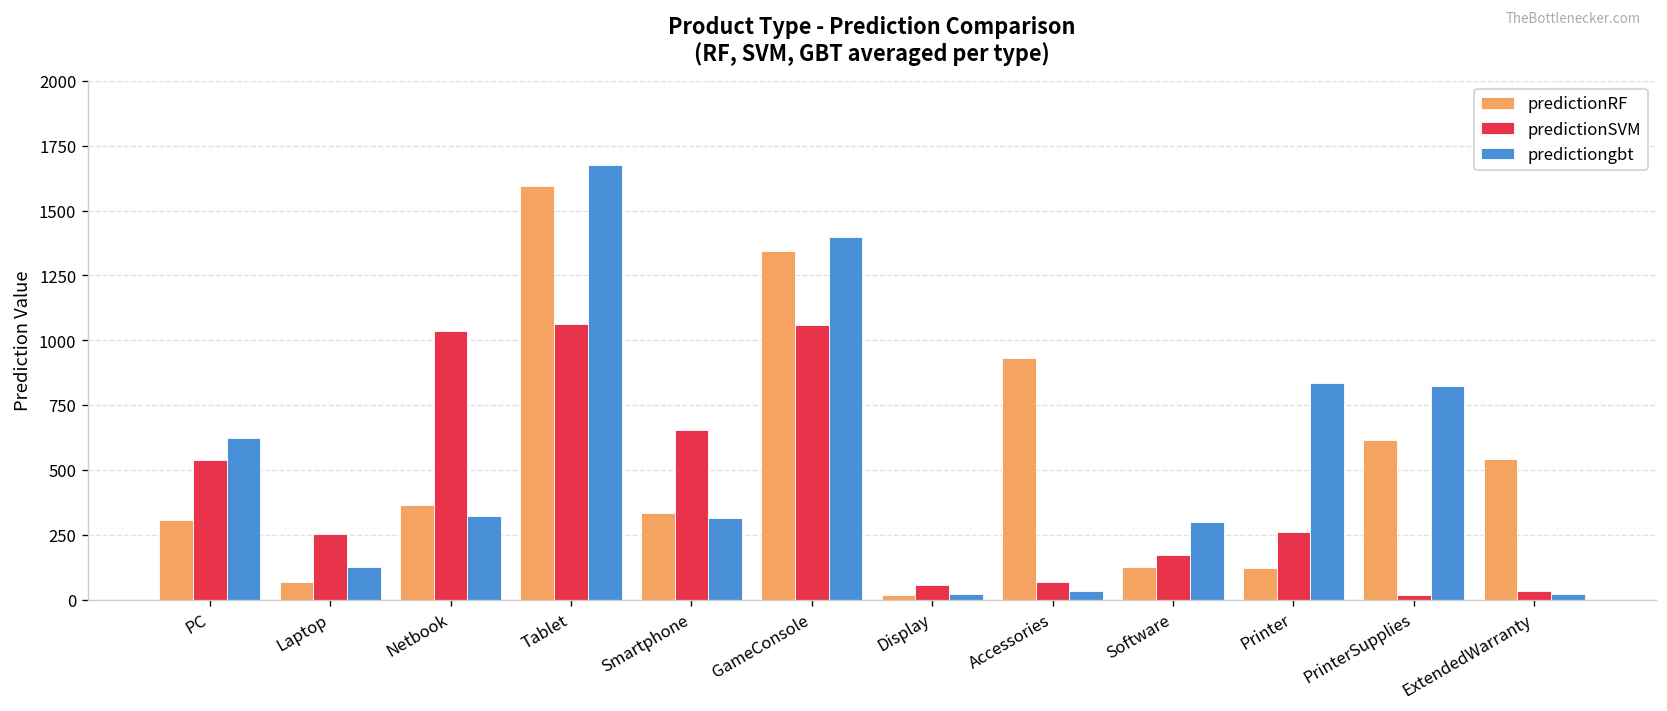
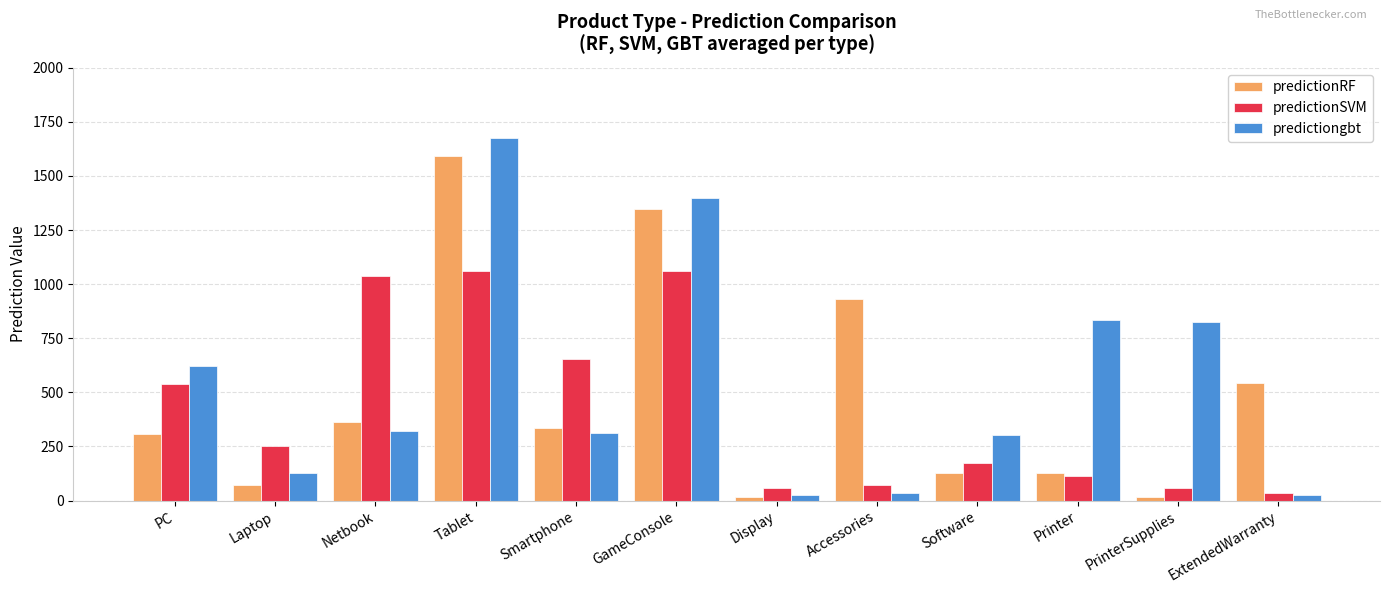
predictionSVM, Printer: 260 -> 110
predictionRF, PrinterSupplies: 620 -> 20
predictionSVM, PrinterSupplies: 20 -> 60
